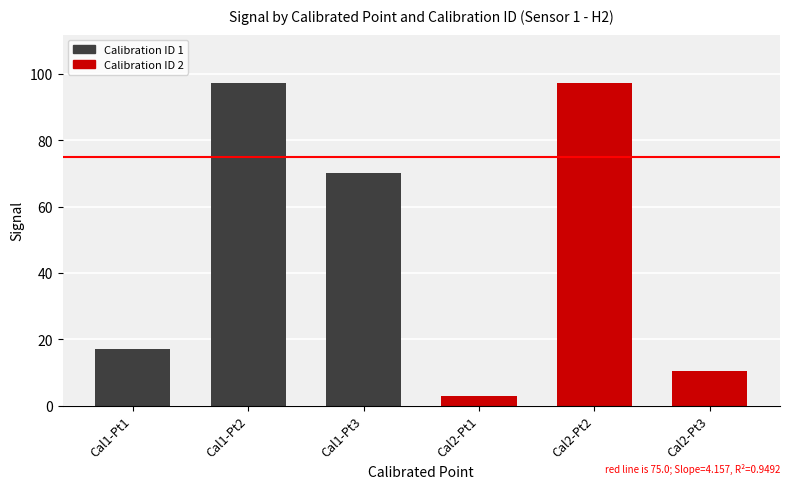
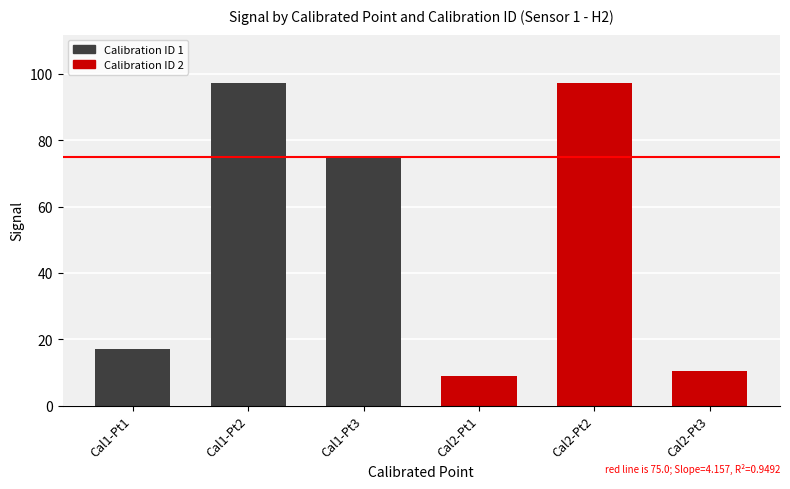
Cal1-Pt3: 70 -> 75
Cal2-Pt1: 3 -> 9
